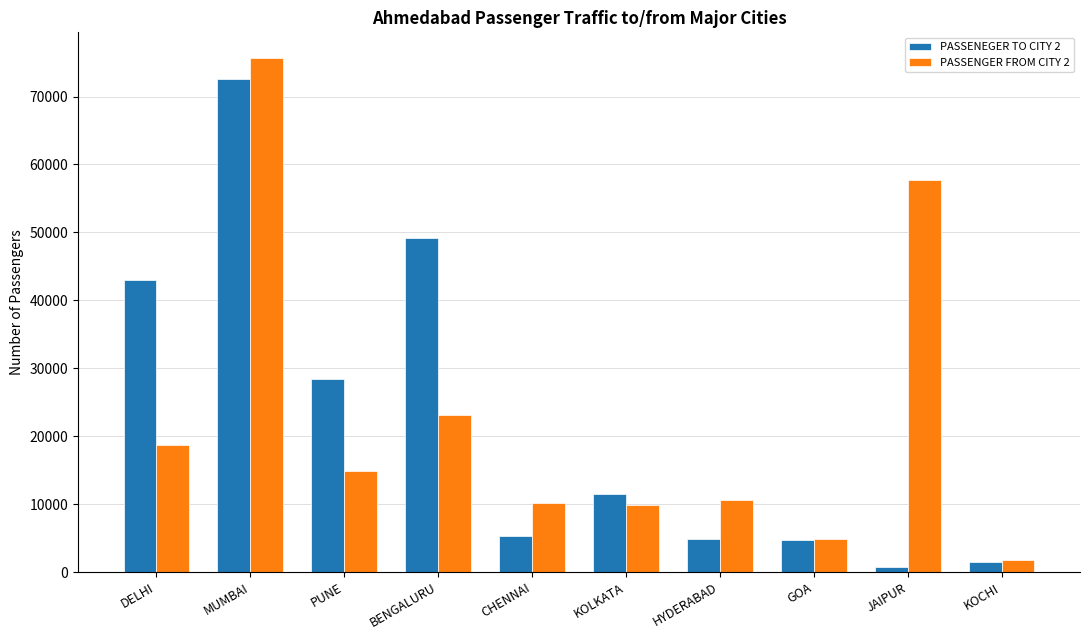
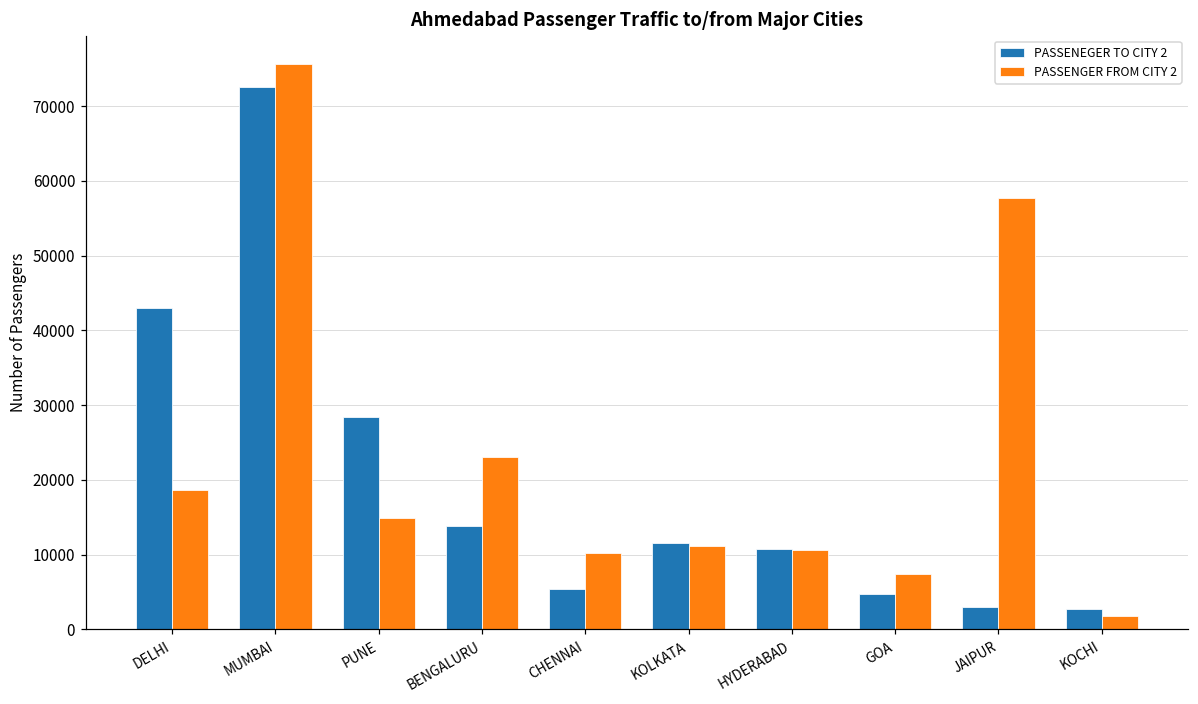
PASSENEGER TO CITY 2, BENGALURU: 49000 -> 14000
PASSENGER FROM CITY 2, KOLKATA: 10000 -> 11000
PASSENEGER TO CITY 2, HYDERABAD: 5000 -> 11000
PASSENGER FROM CITY 2, GOA: 5000 -> 7000
PASSENEGER TO CITY 2, JAIPUR: 1000 -> 3000
PASSENEGER TO CITY 2, KOCHI: 1000 -> 3000
